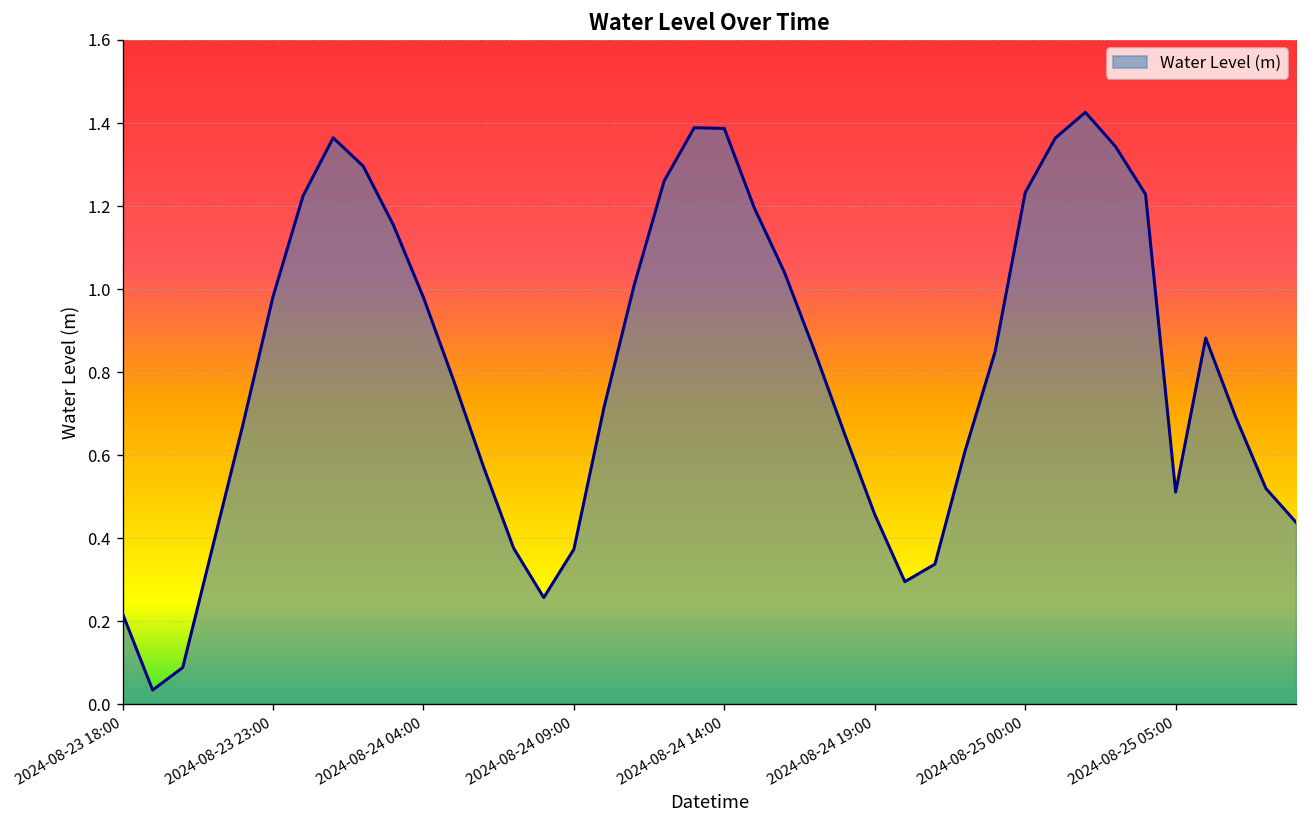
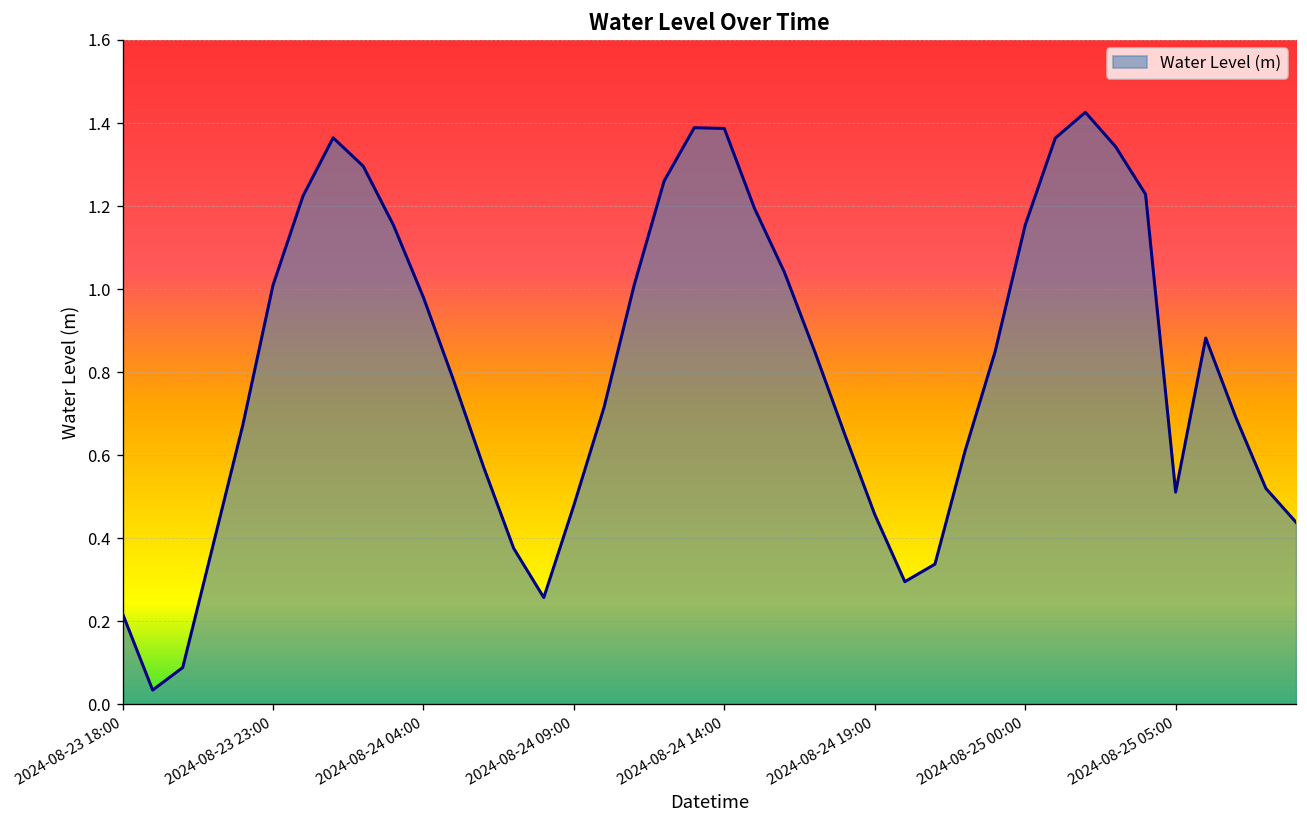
2024-08-23 23:00: 0.98 -> 1.01
2024-08-24 09:00: 0.37 -> 0.48
2024-08-25 00:00: 1.23 -> 1.15
